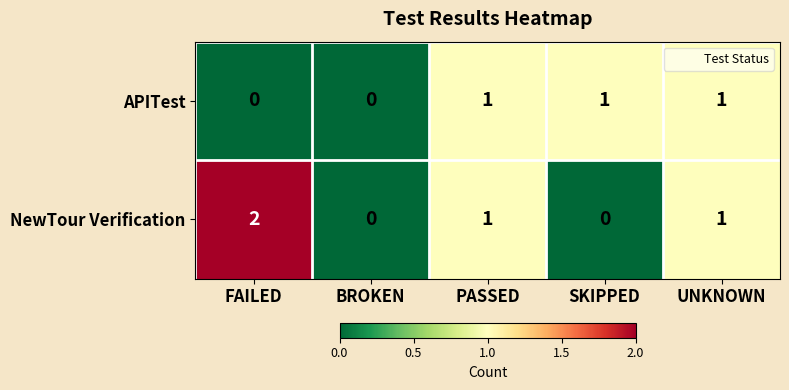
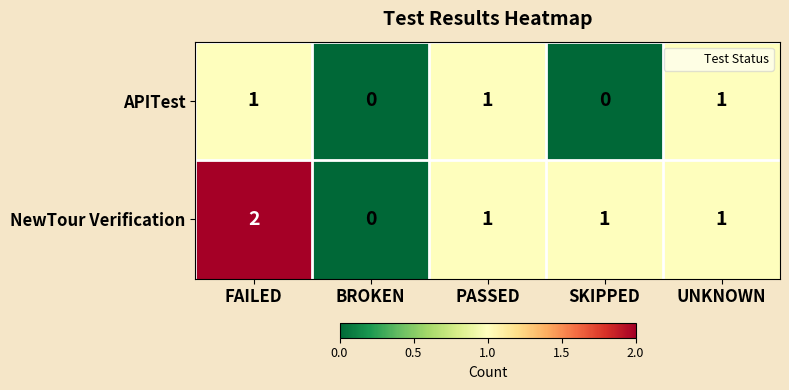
APITest, FAILED: 0 -> 1
APITest, SKIPPED: 1 -> 0
NewTour Verification, SKIPPED: 0 -> 1
